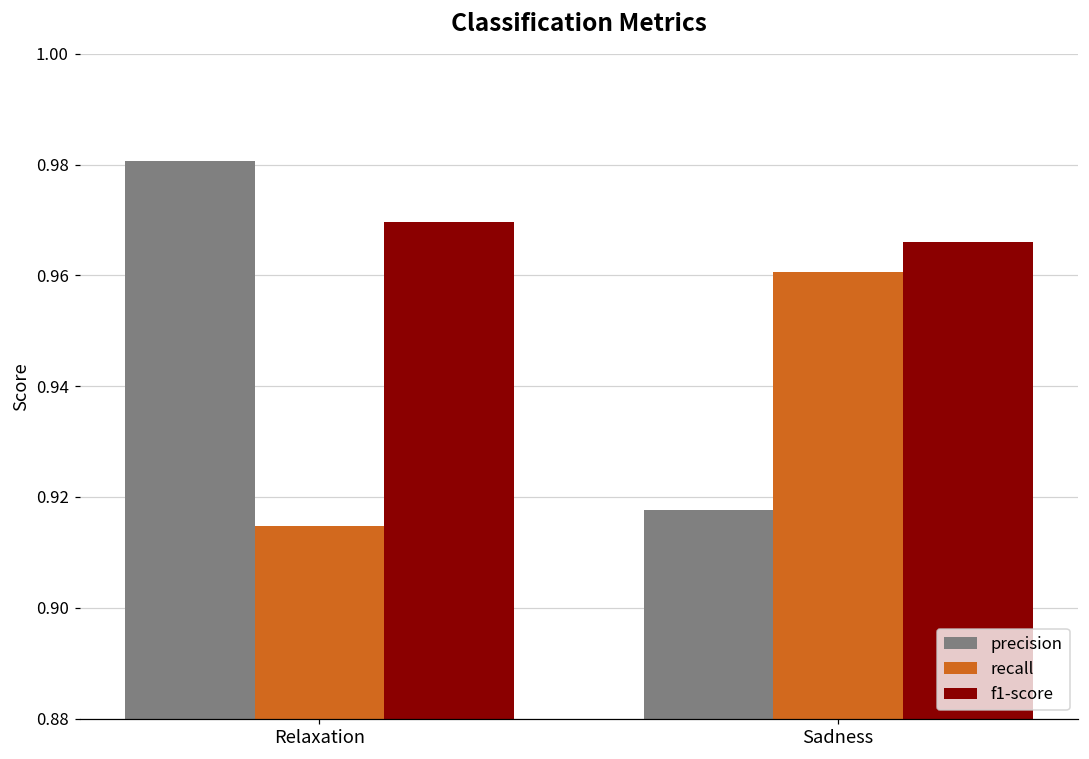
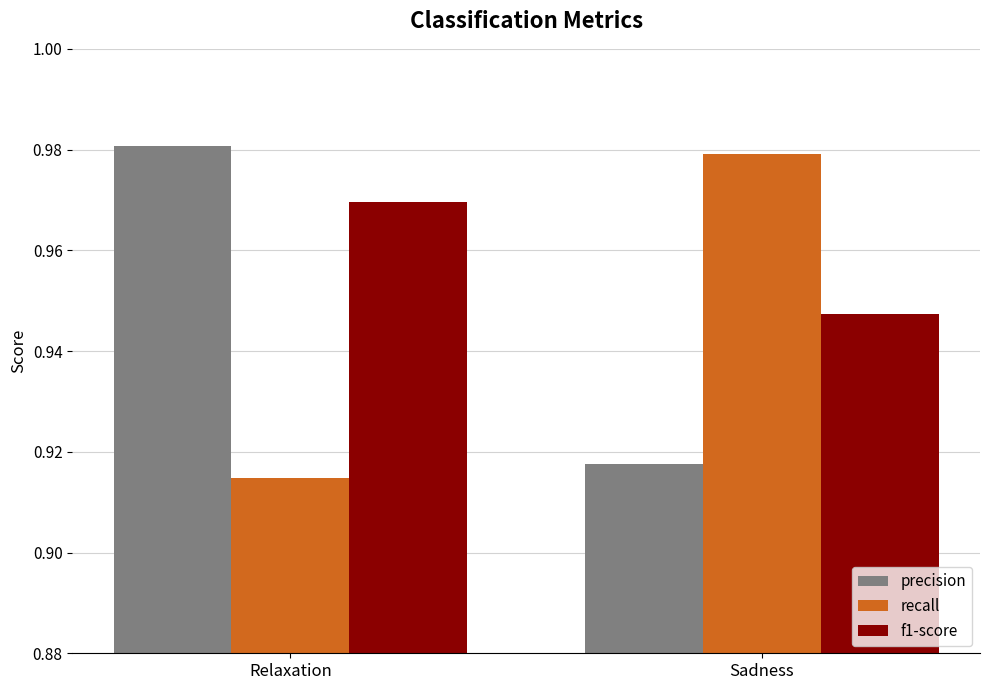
recall, Sadness: 0.961 -> 0.979
f1-score, Sadness: 0.966 -> 0.947
